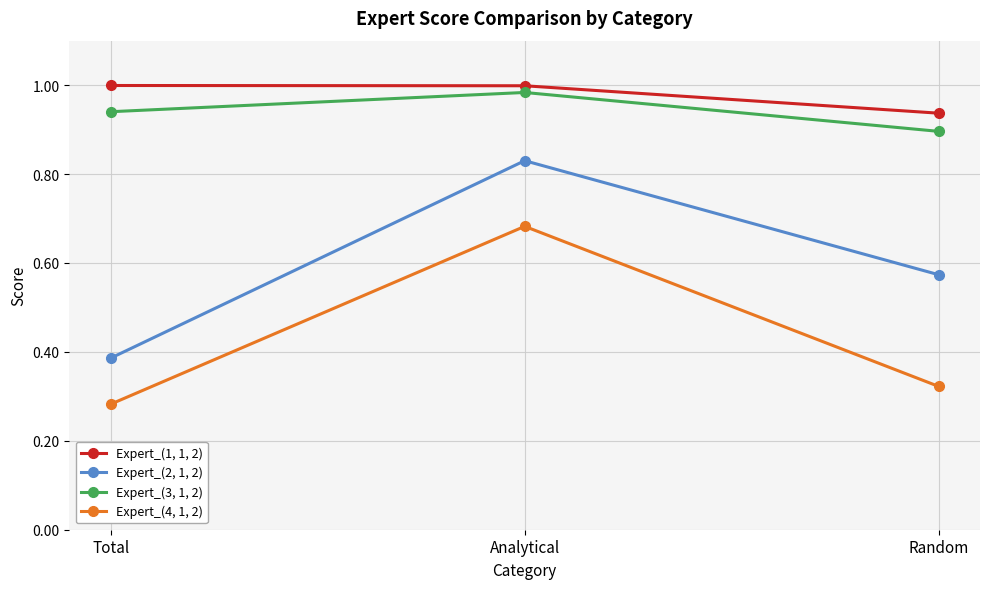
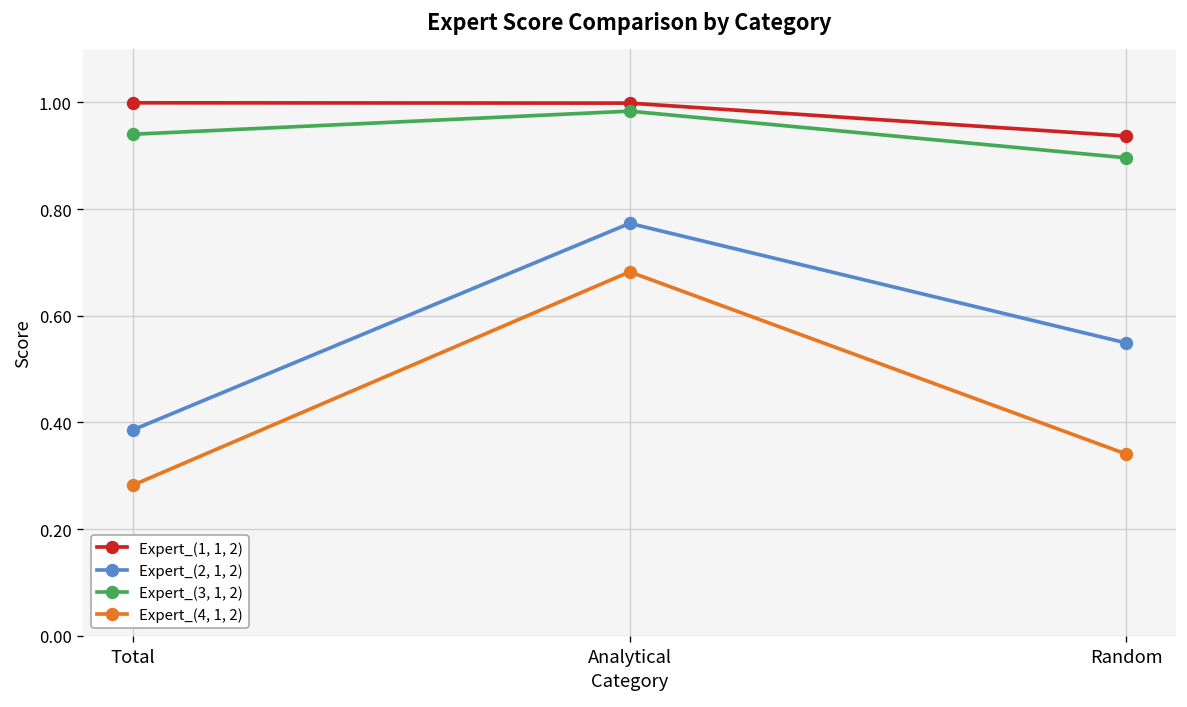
Expert_(2, 1, 2), Analytical: 0.83 -> 0.77
Expert_(2, 1, 2), Random: 0.57 -> 0.55
Expert_(4, 1, 2), Random: 0.32 -> 0.34
